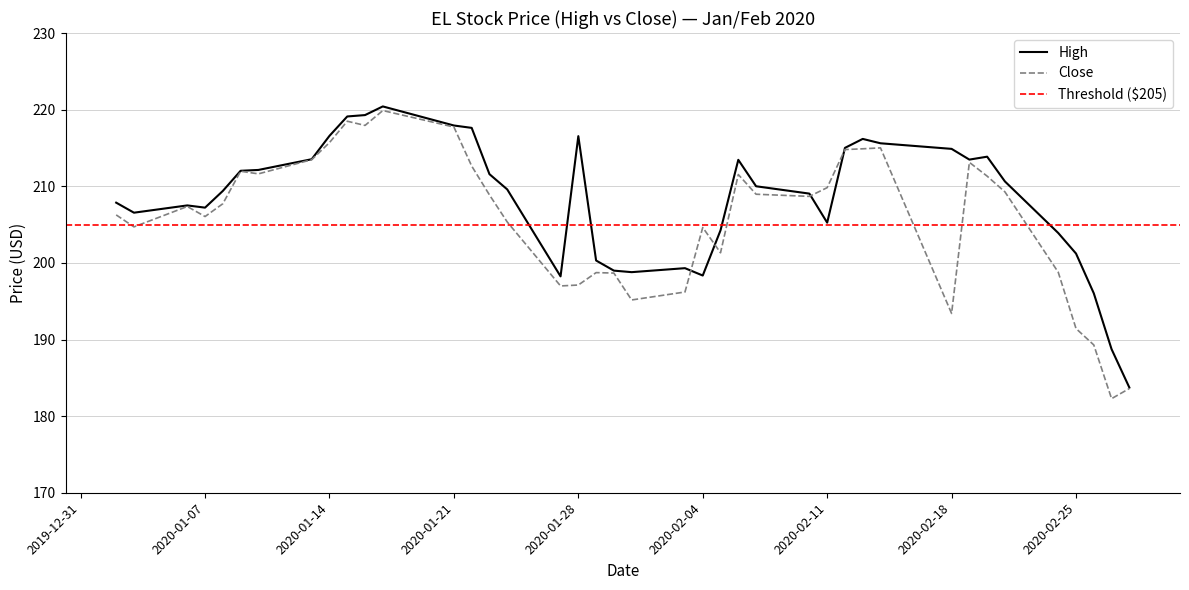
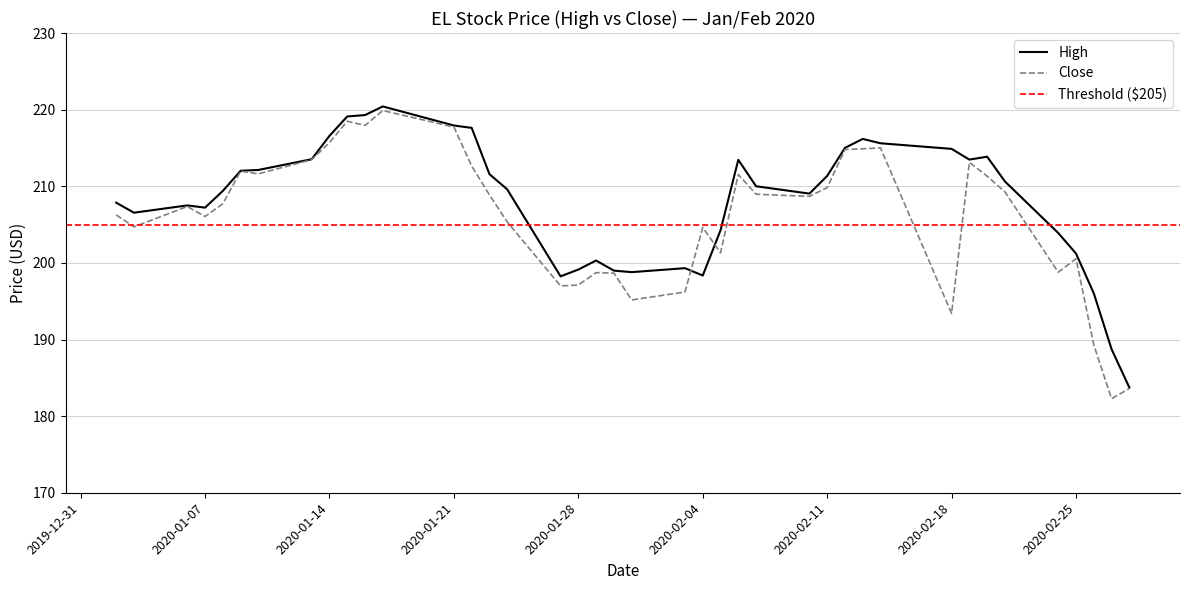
High, 2020-01-28: 217 -> 199
High, 2020-02-11: 205 -> 211
Close, 2020-02-25: 191 -> 201
